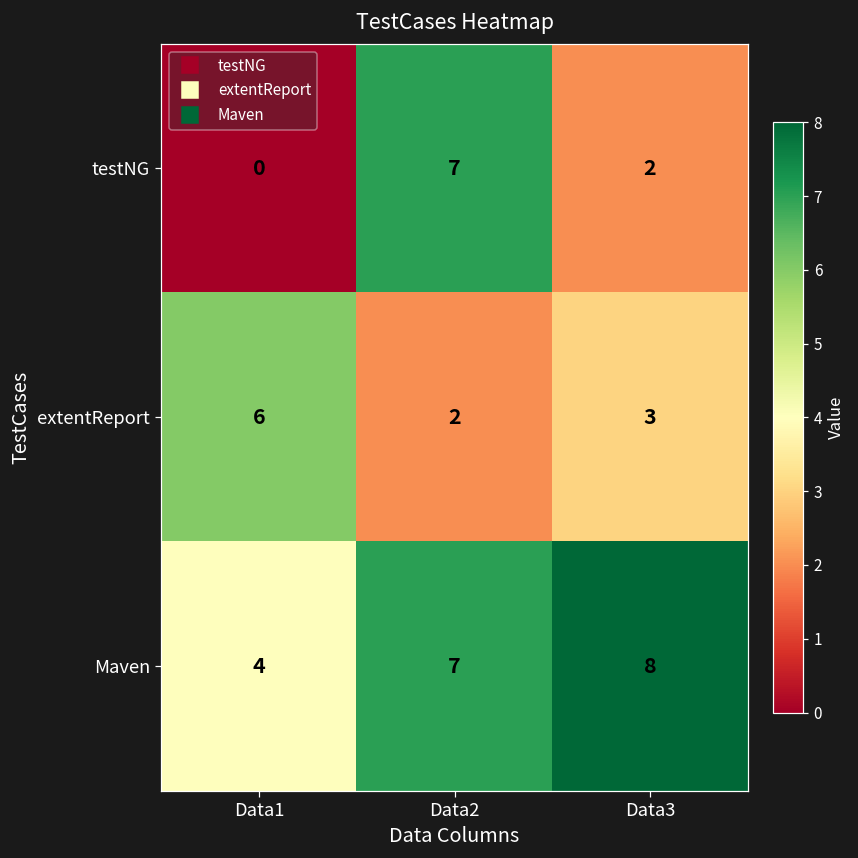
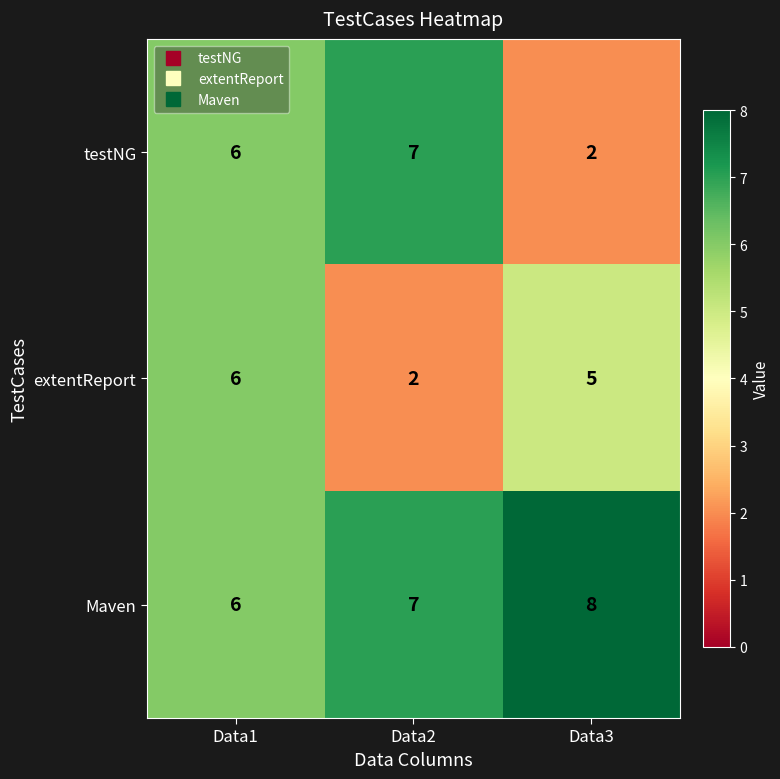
testNG, Data1: 0 -> 6
extentReport, Data3: 3 -> 5
Maven, Data1: 4 -> 6
